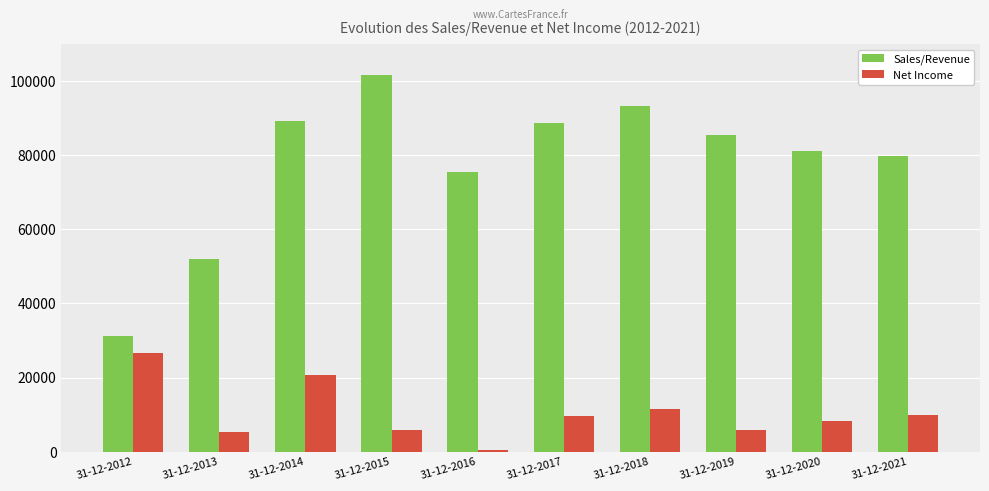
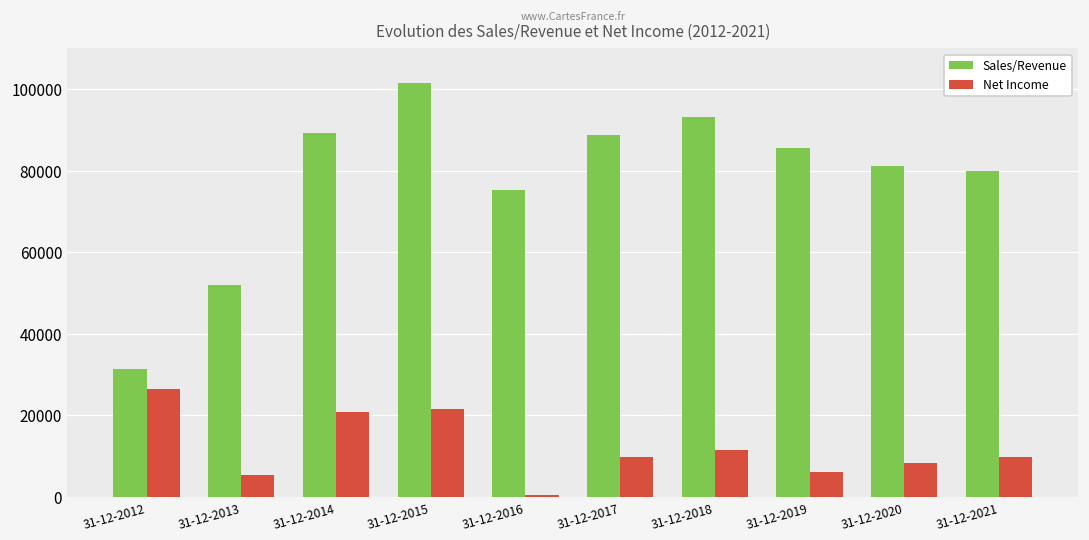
Net Income, 31-12-2015: 6000 -> 22000
